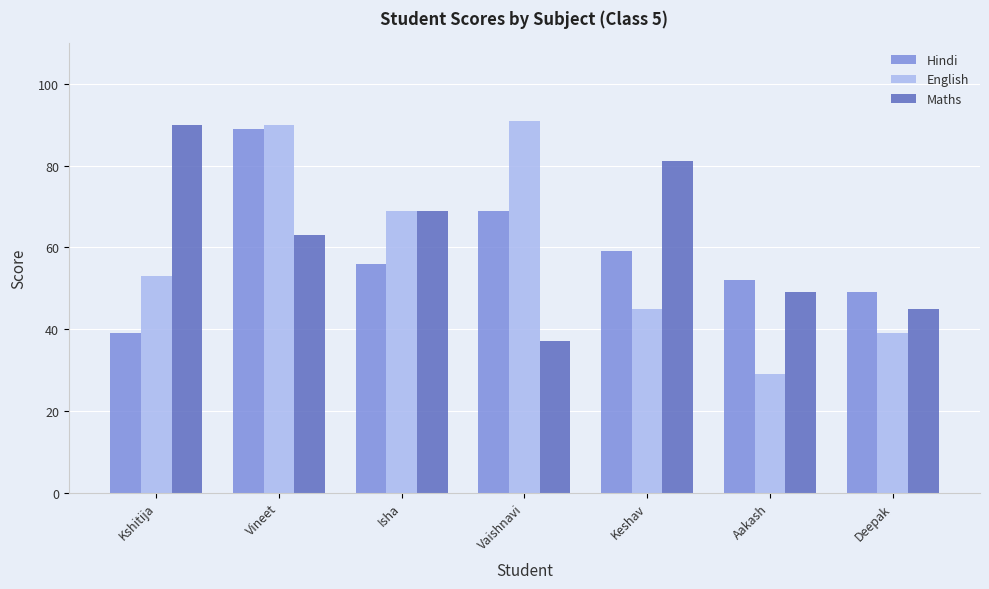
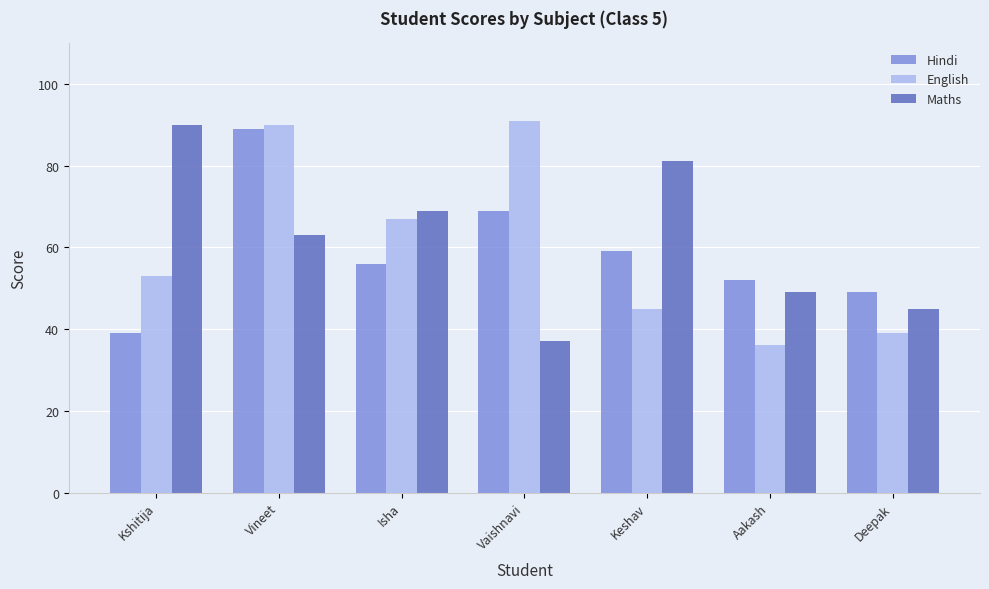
English, Isha: 69 -> 67
English, Aakash: 29 -> 36
